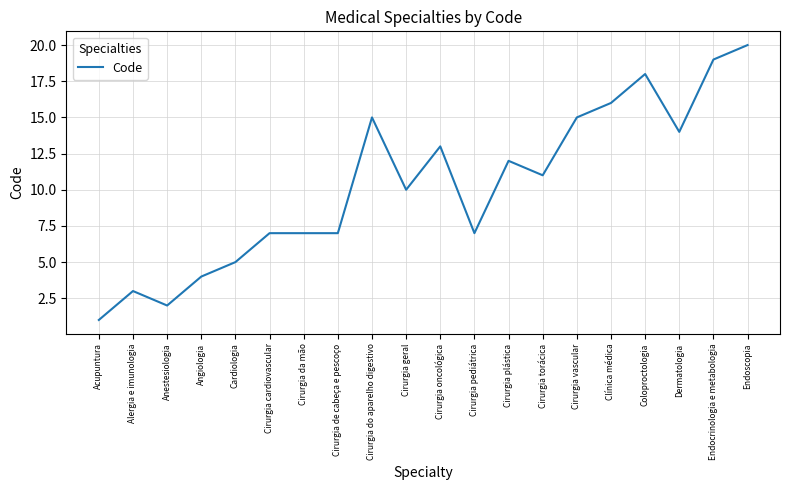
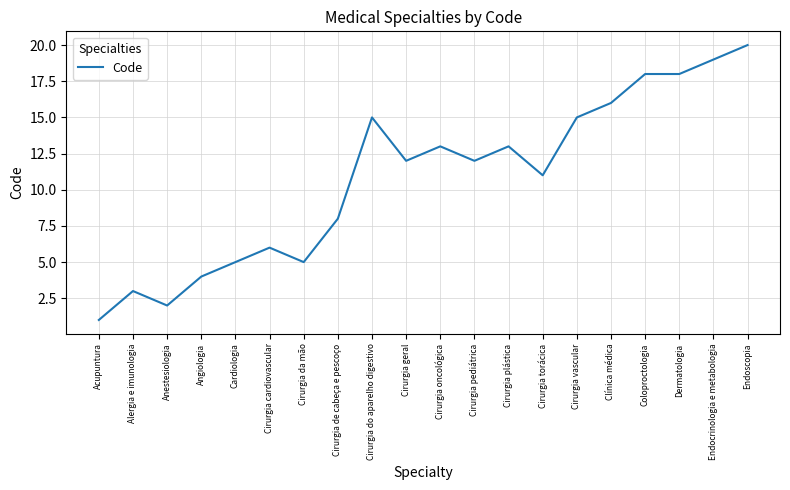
Cirurgia cardiovascular: 7 -> 6
Cirurgia da mão: 7 -> 5
Cirurgia de cabeça e pescoço: 7 -> 8
Cirurgia geral: 10 -> 12
Cirurgia pediátrica: 7 -> 12
Cirurgia plástica: 12 -> 13
Dermatologia: 14 -> 18
